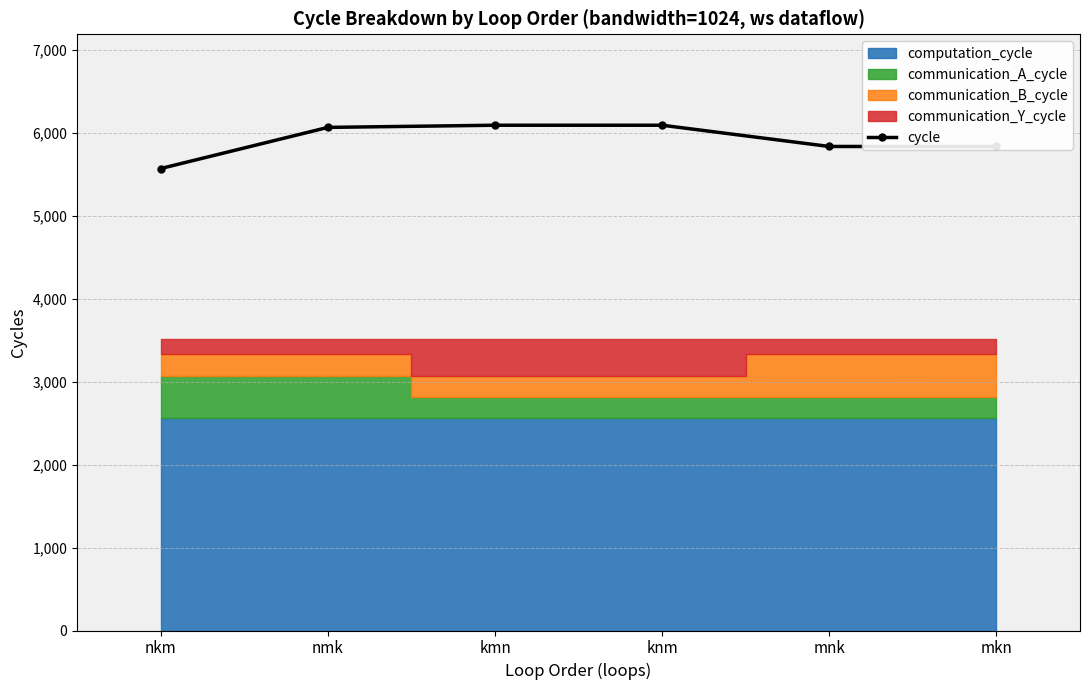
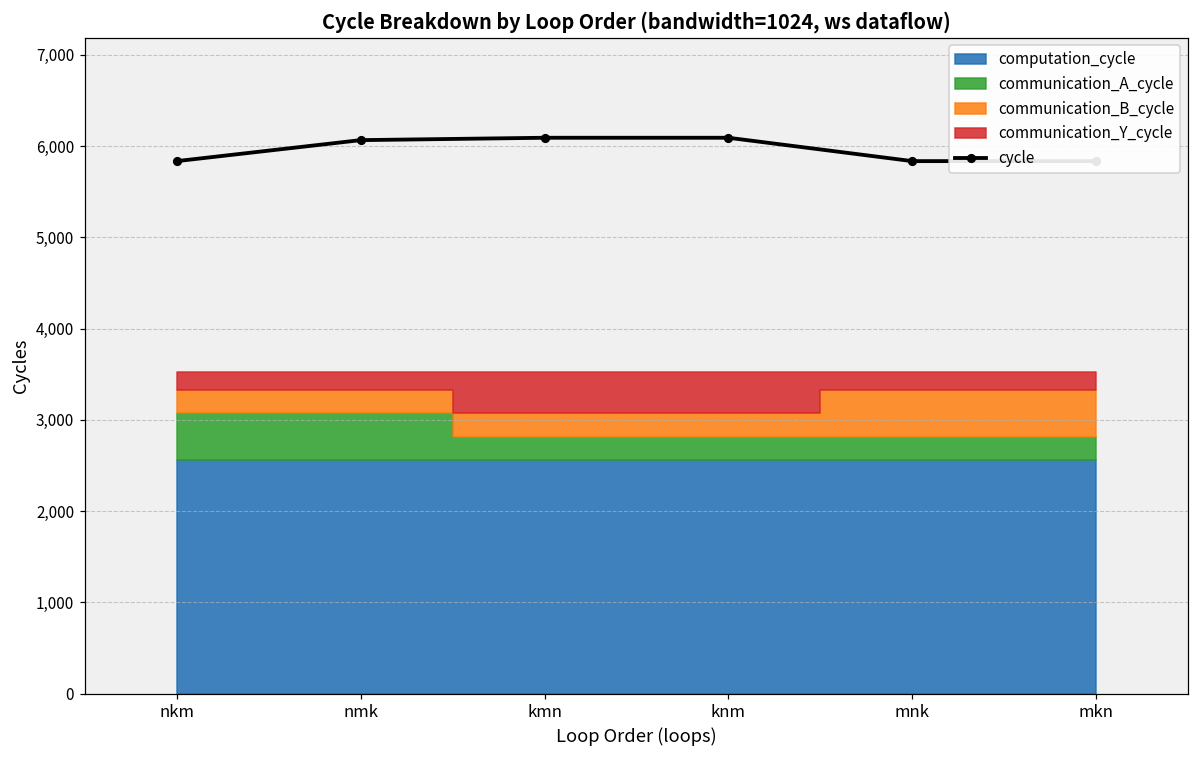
cycle, nkm: 5,600 -> 5,800
